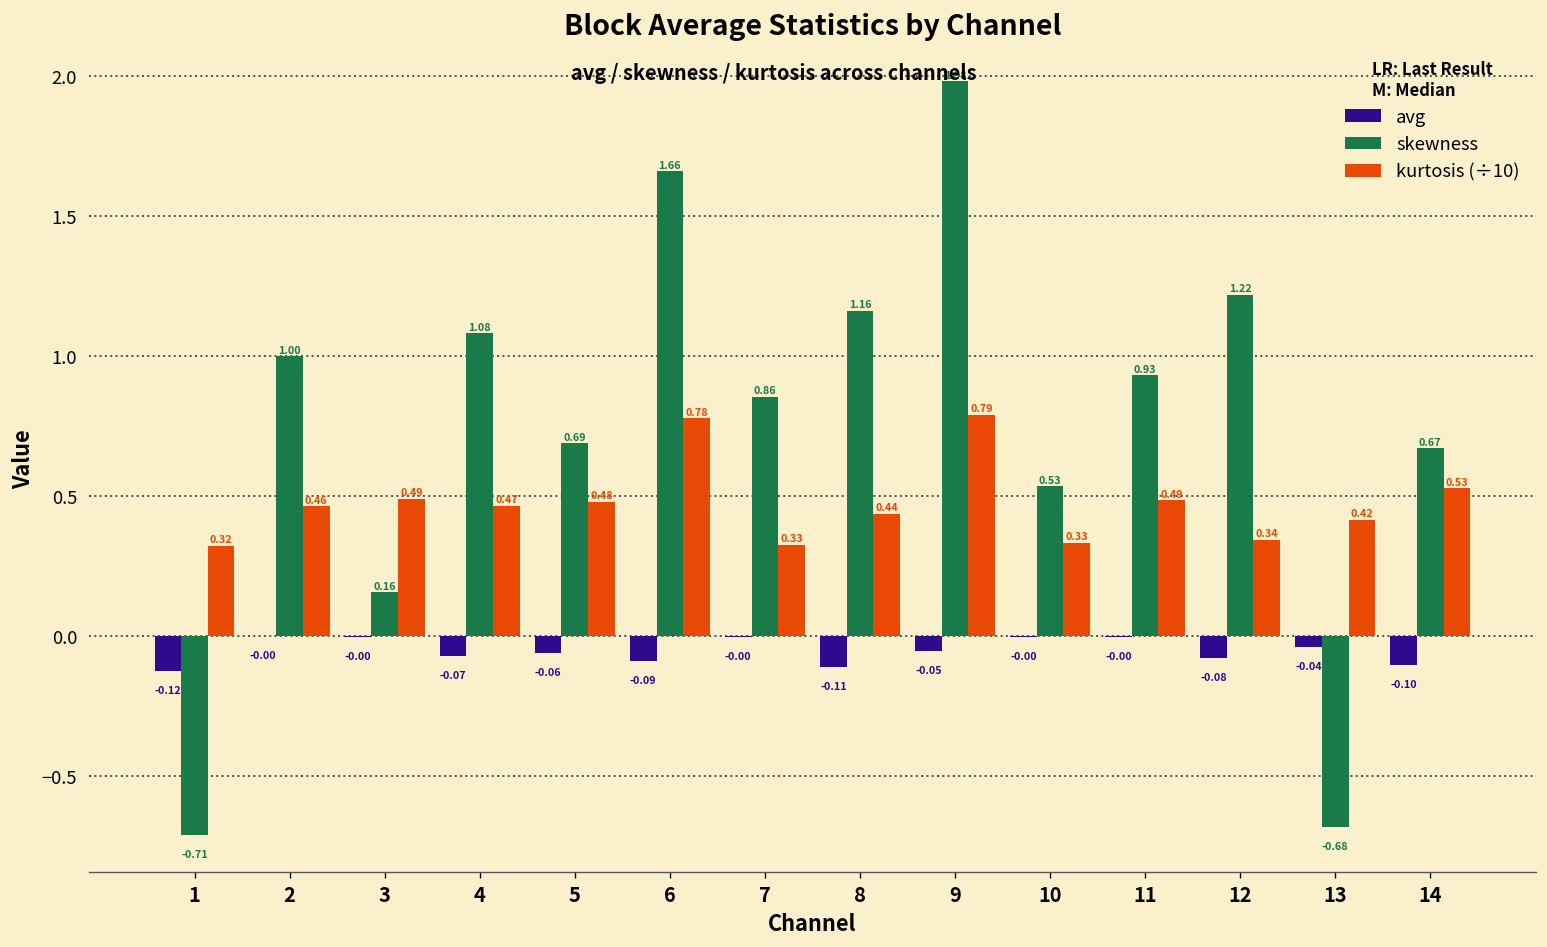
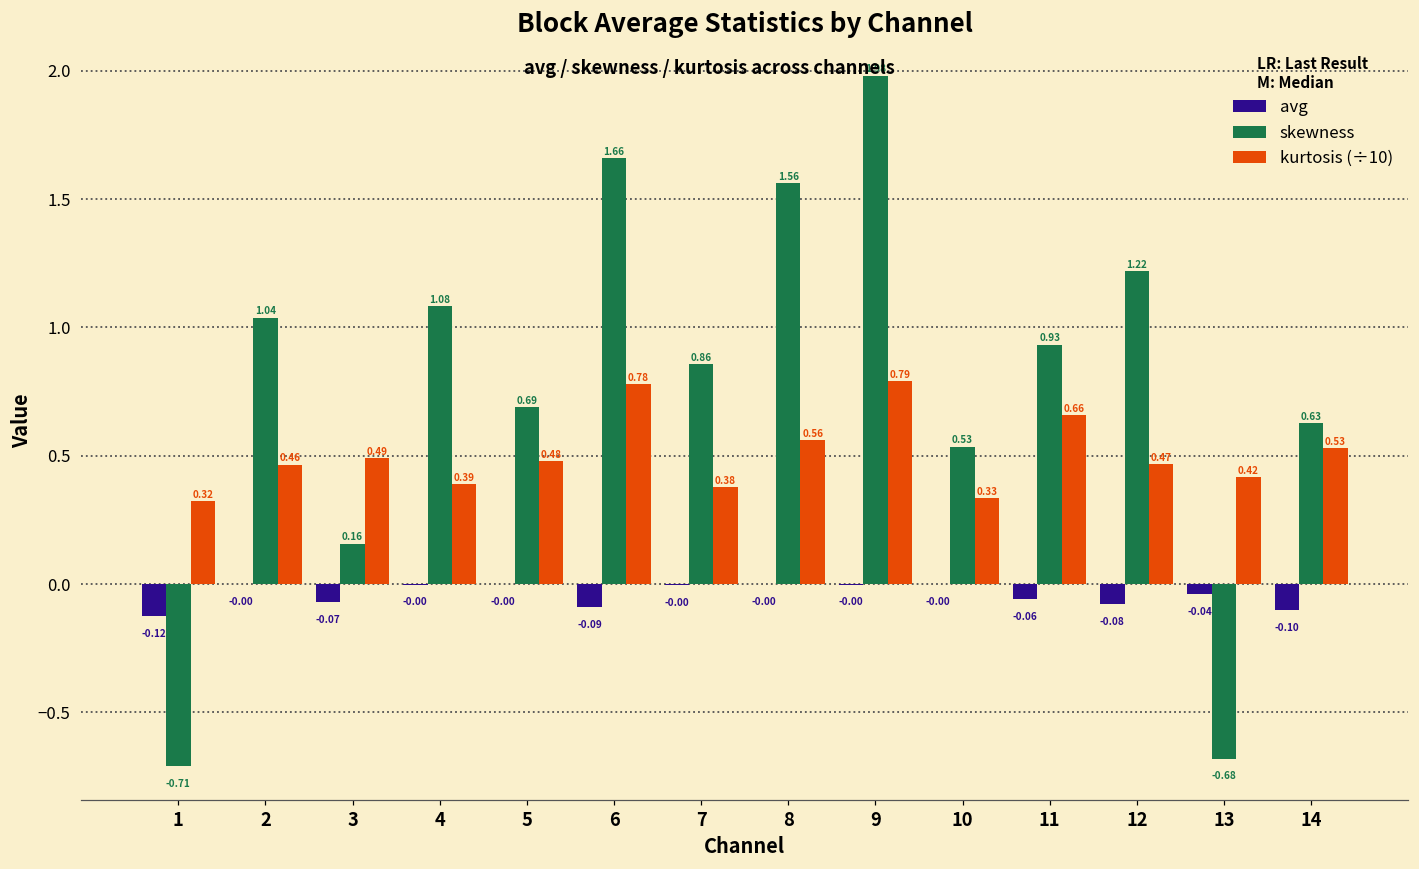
skewness, 2: 1.00 -> 1.04
avg, 3: -0.00 -> -0.07
avg, 4: -0.07 -> -0.00
kurtosis (÷10), 4: 0.47 -> 0.39
avg, 5: -0.06 -> -0.00
kurtosis (÷10), 7: 0.33 -> 0.38
avg, 8: -0.11 -> -0.00
skewness, 8: 1.16 -> 1.56
kurtosis (÷10), 8: 0.44 -> 0.56
avg, 9: -0.05 -> -0.00
avg, 11: -0.00 -> -0.06
kurtosis (÷10), 11: 0.49 -> 0.66
kurtosis (÷10), 12: 0.34 -> 0.47
skewness, 14: 0.67 -> 0.63
